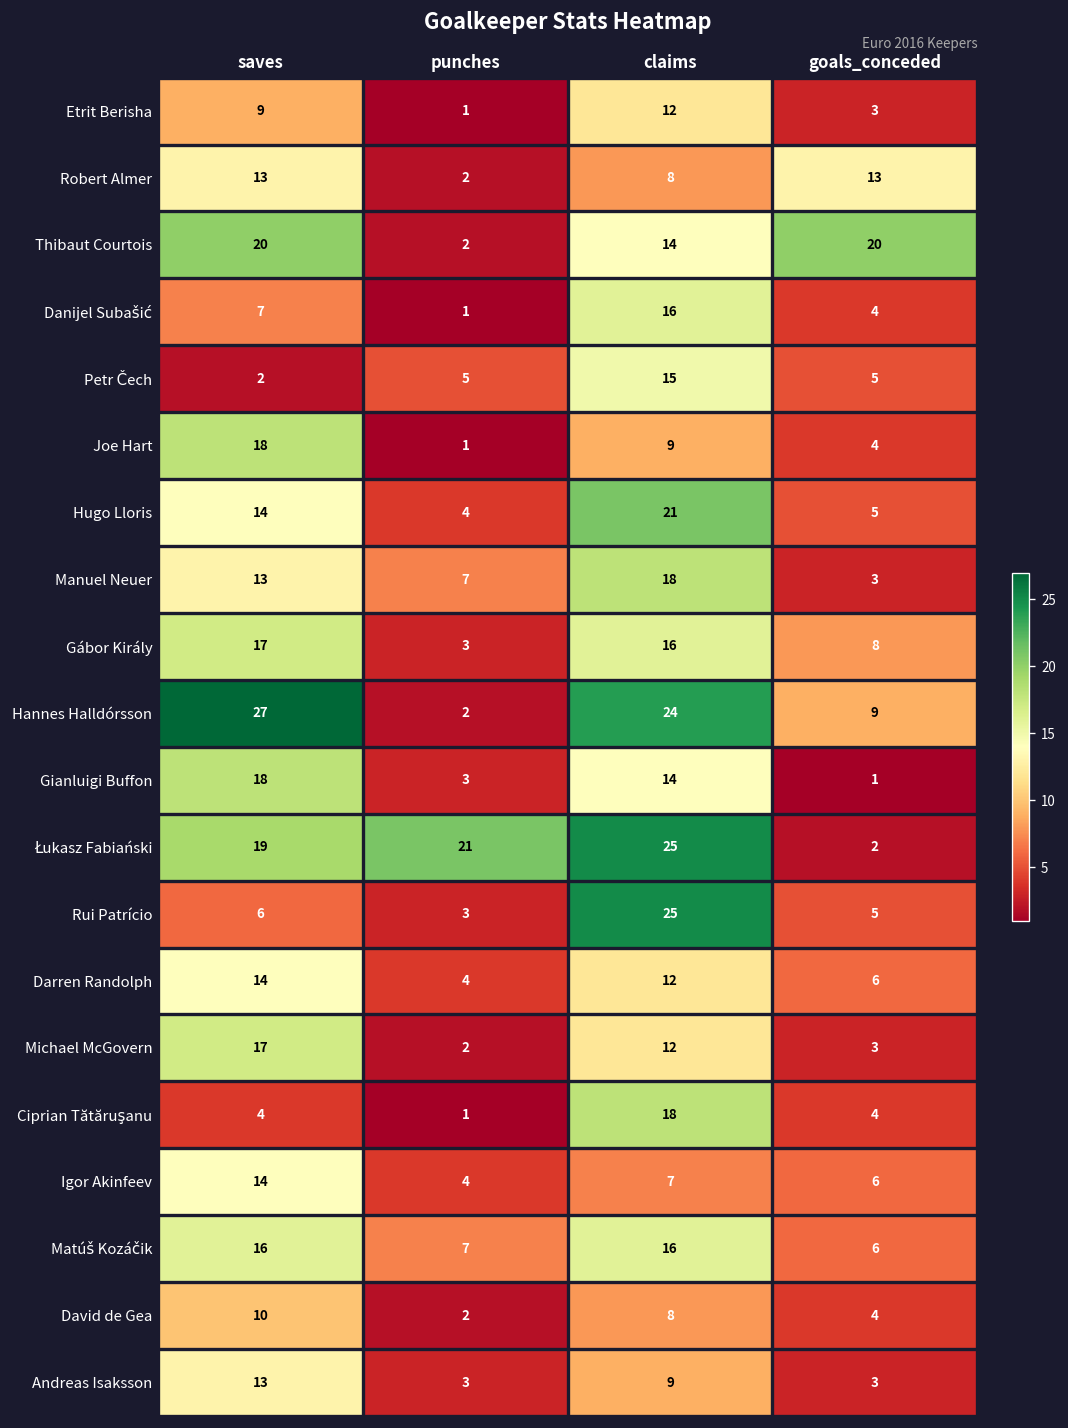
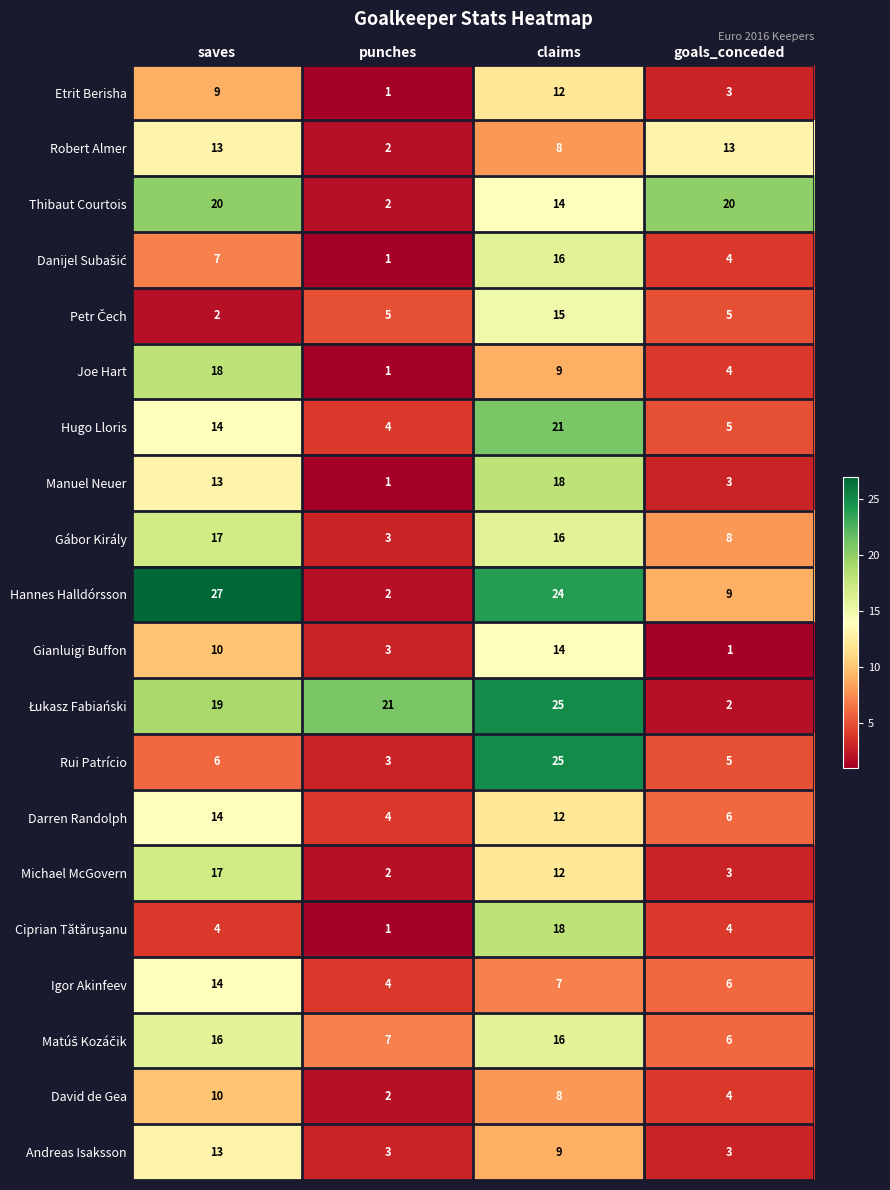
Manuel Neuer, punches: 7 -> 1
Gianluigi Buffon, saves: 18 -> 10
